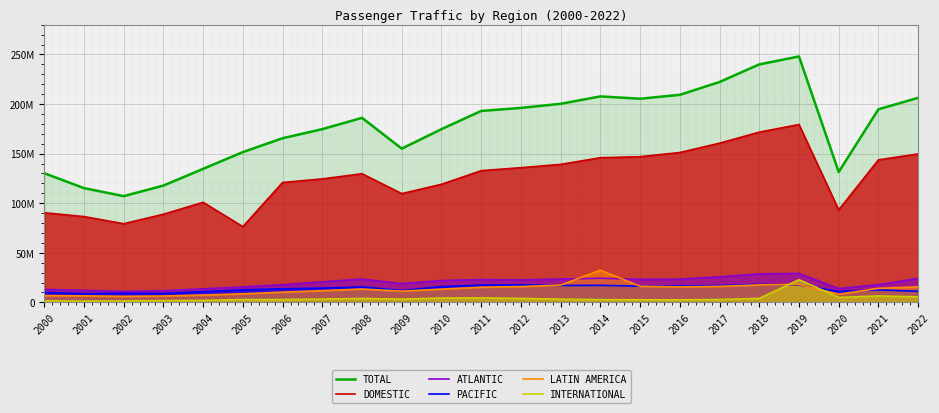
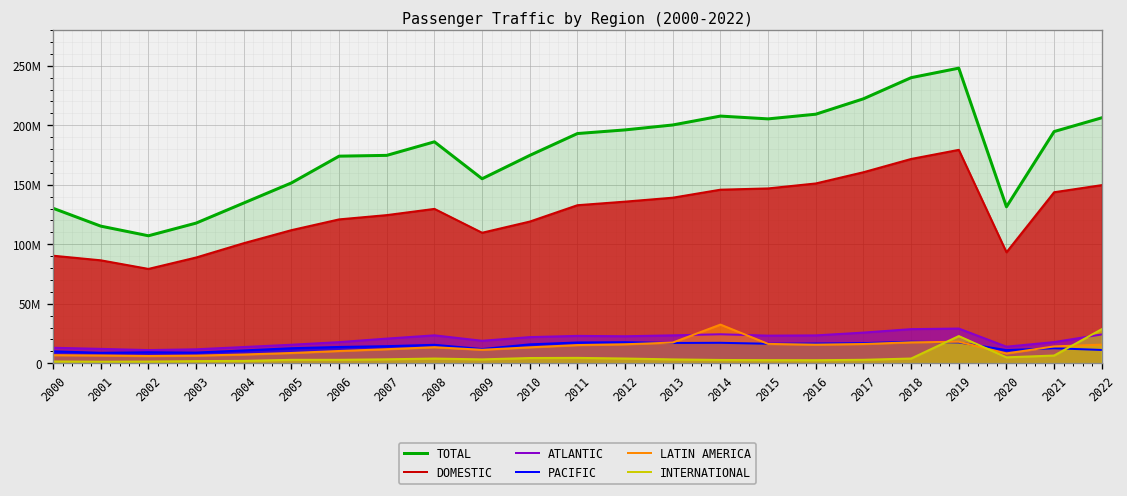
DOMESTIC, 2005: 80000000 -> 110000000
TOTAL, 2006: 166000000 -> 174000000
INTERNATIONAL, 2022: 10000000 -> 30000000
